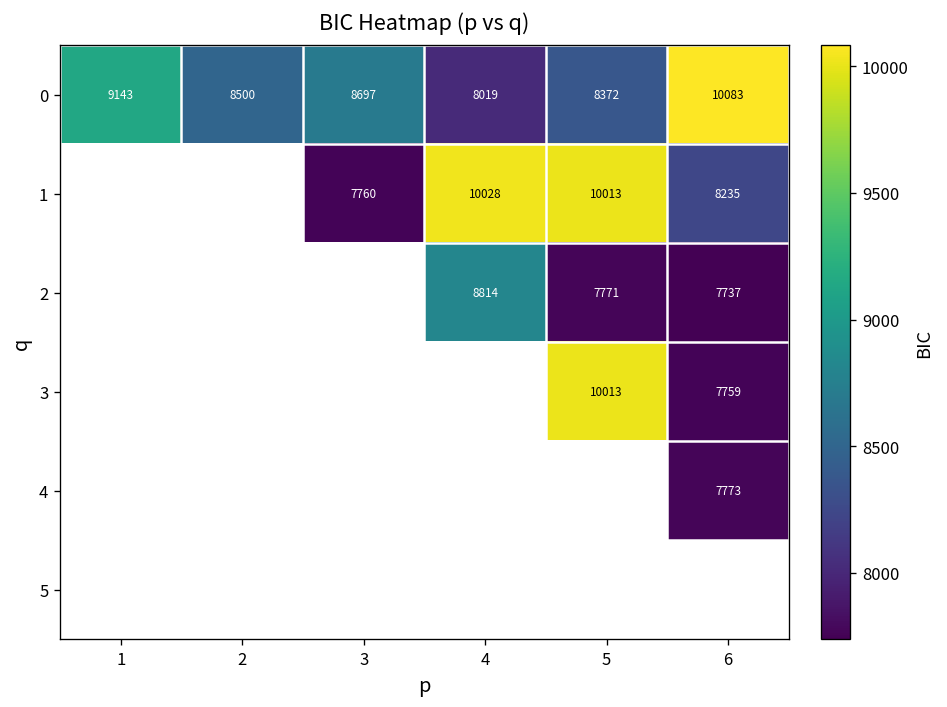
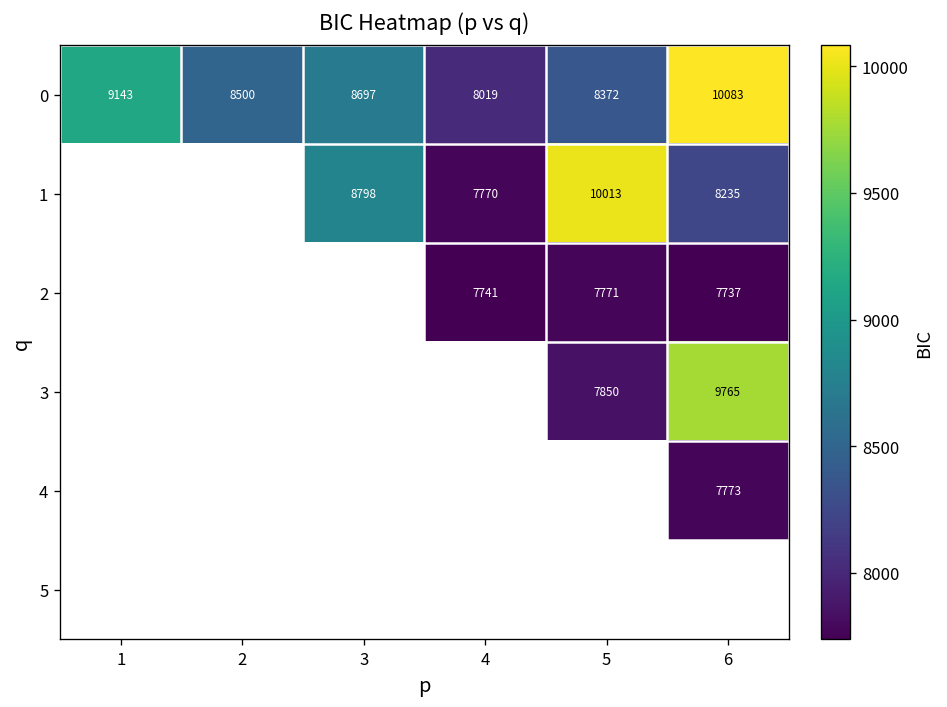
1, 3: 7760 -> 8798
1, 4: 10028 -> 7770
2, 4: 8814 -> 7741
3, 5: 10013 -> 7850
3, 6: 7759 -> 9765
